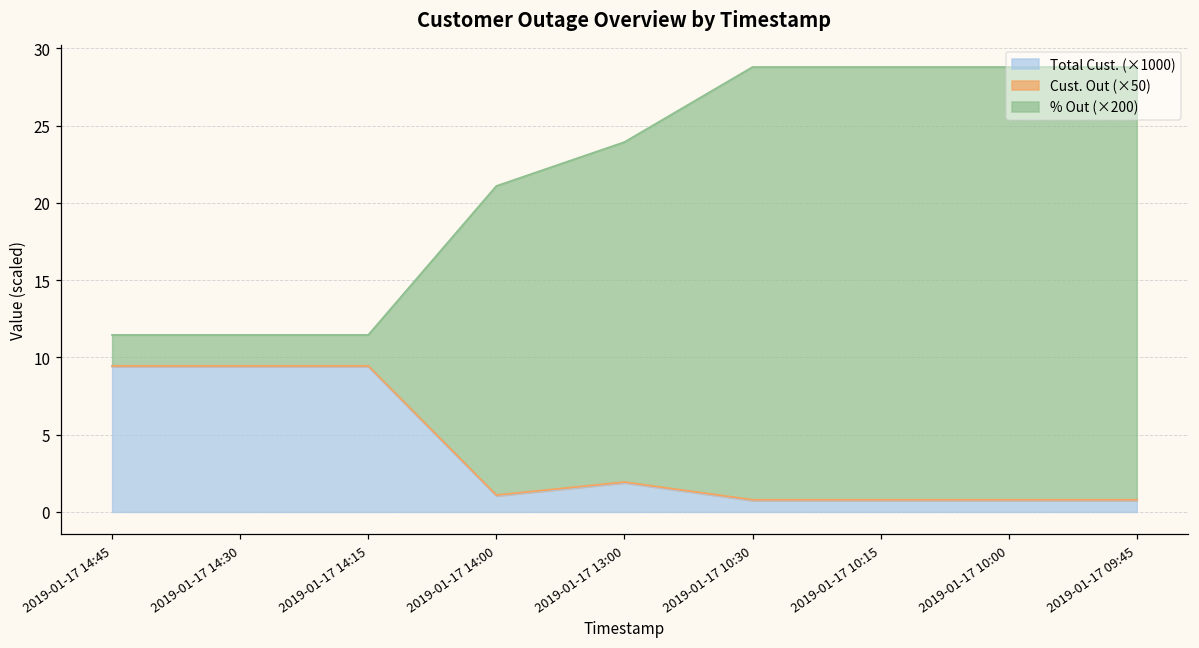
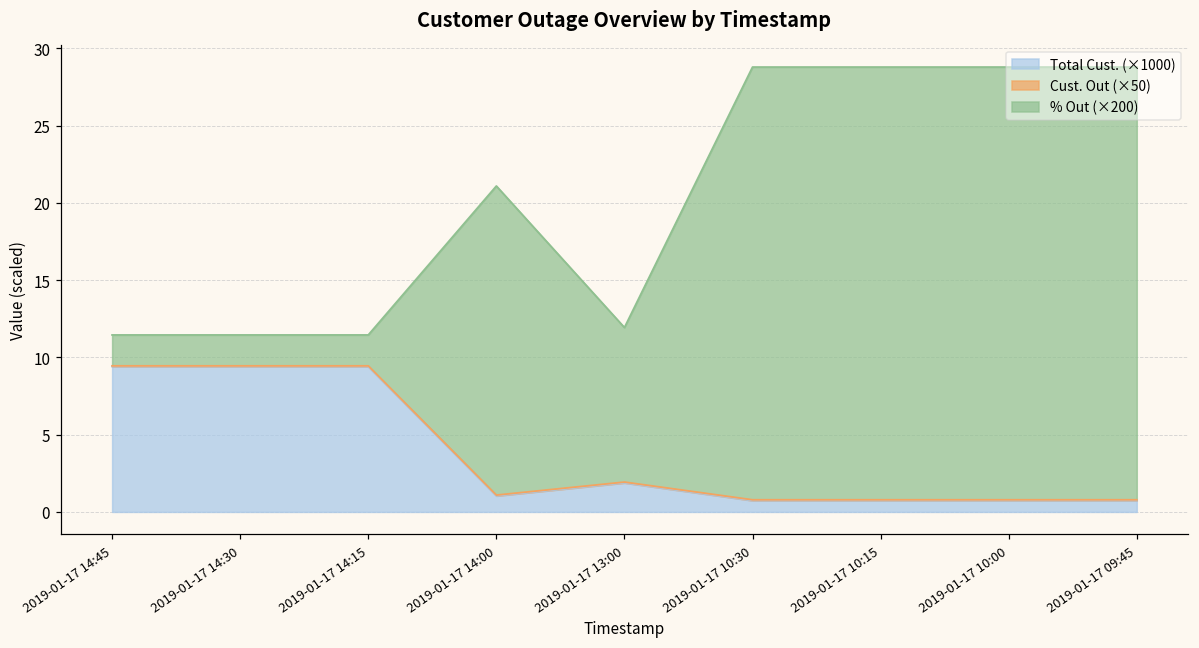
% Out (×200), 2019-01-17 13:00: 22.0 -> 10.0
